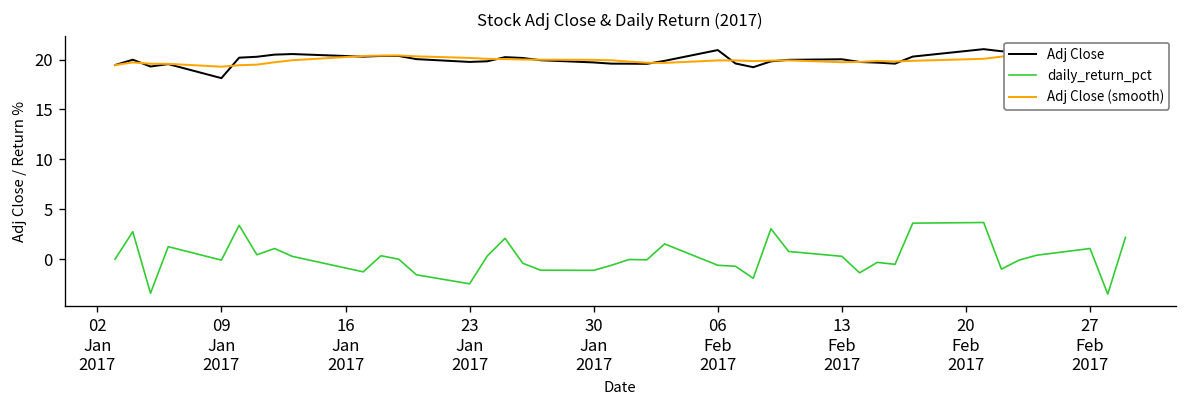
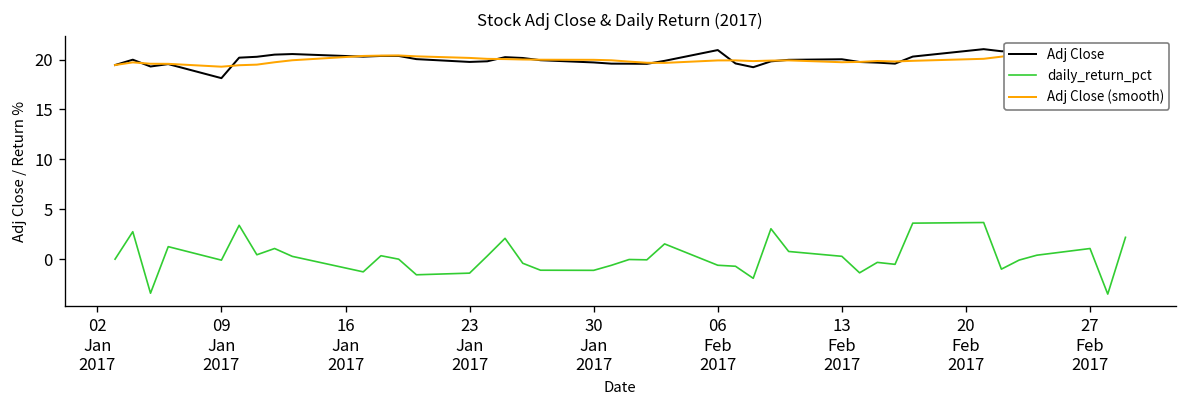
daily_return_pct, 23 Jan 2017: -2 -> -1
